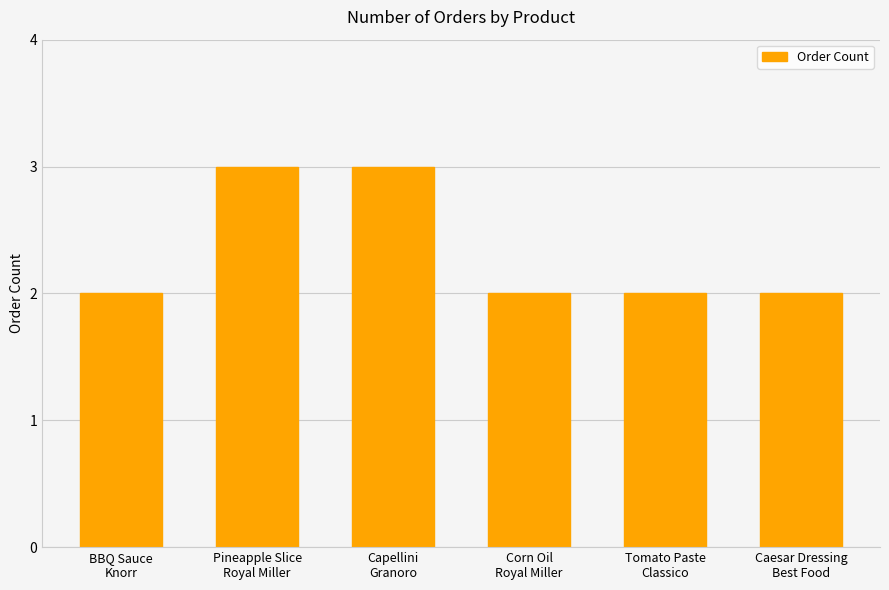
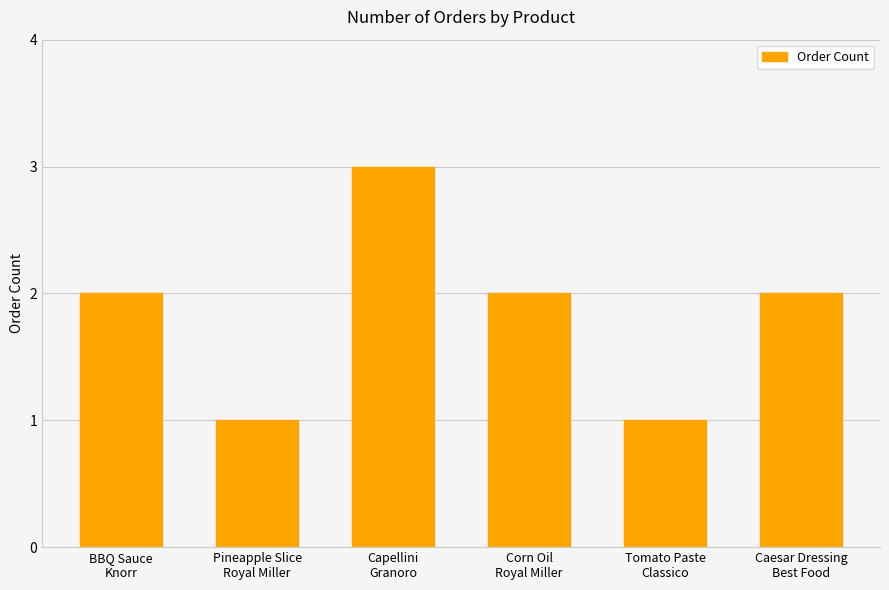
Pineapple Slice Royal Miller: 3 -> 1
Tomato Paste Classico: 2 -> 1
